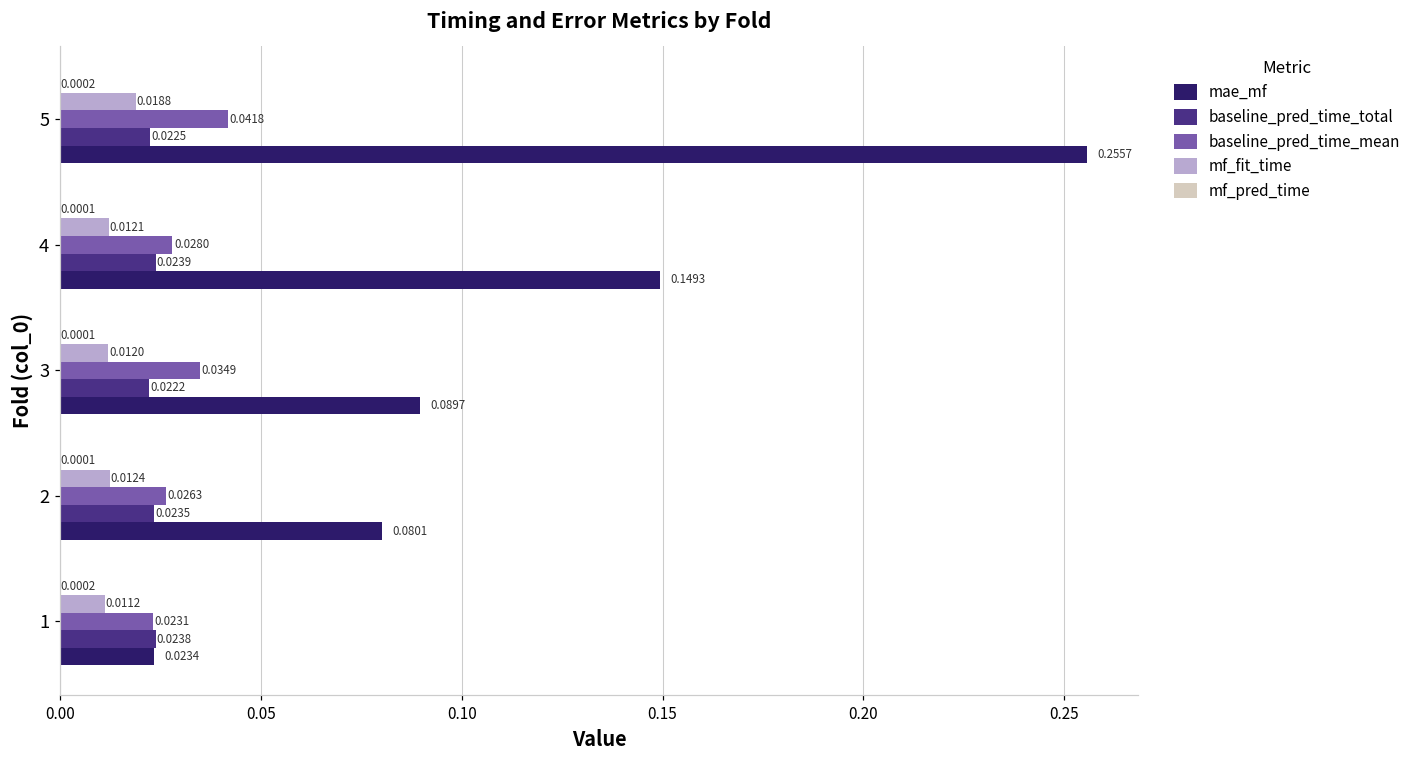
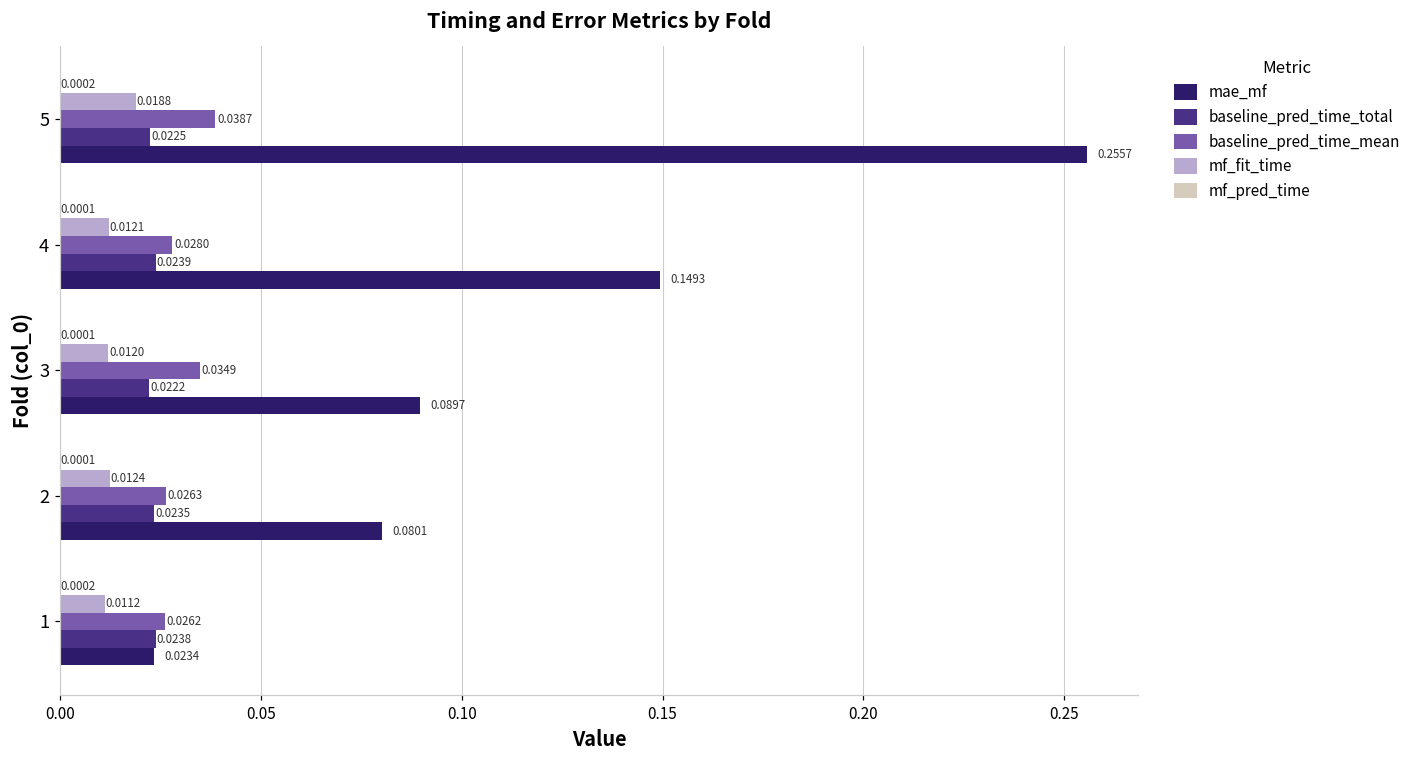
baseline_pred_time_mean, 5: 0.0418 -> 0.0387
baseline_pred_time_mean, 1: 0.0231 -> 0.0262
